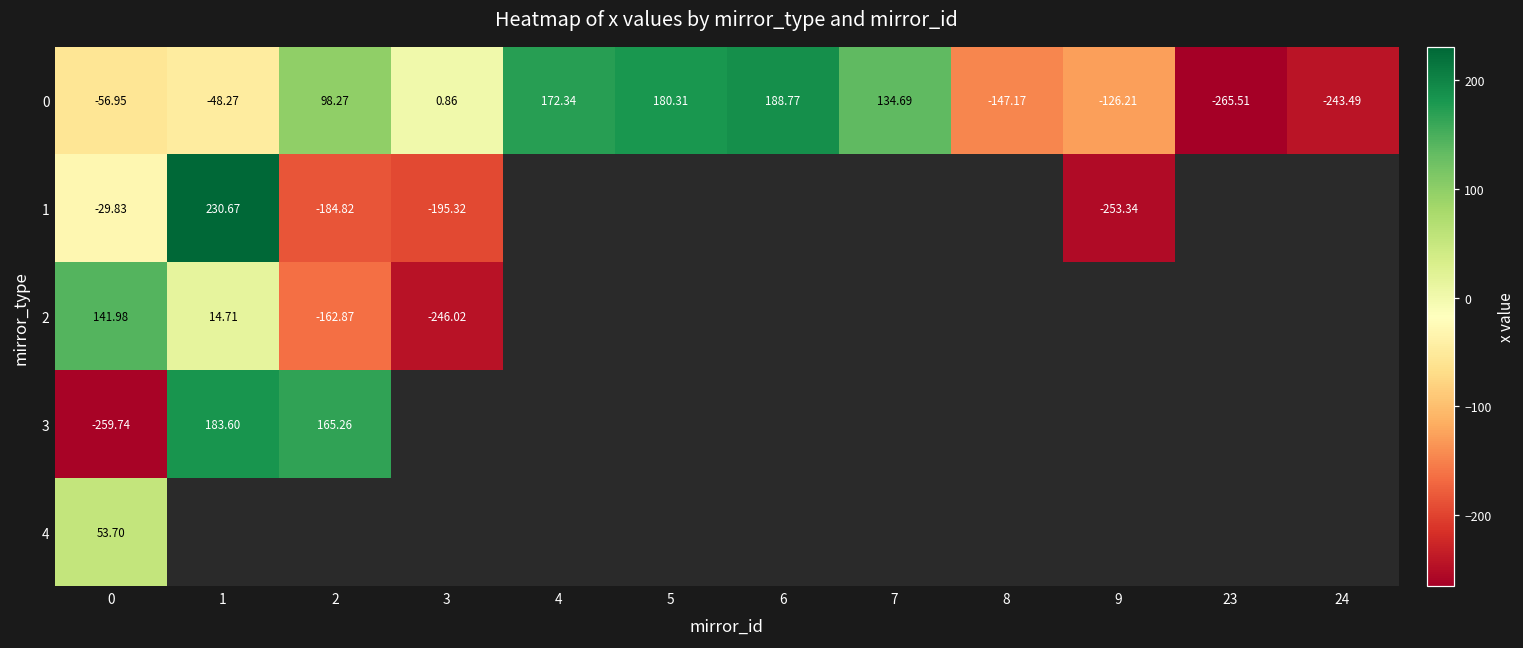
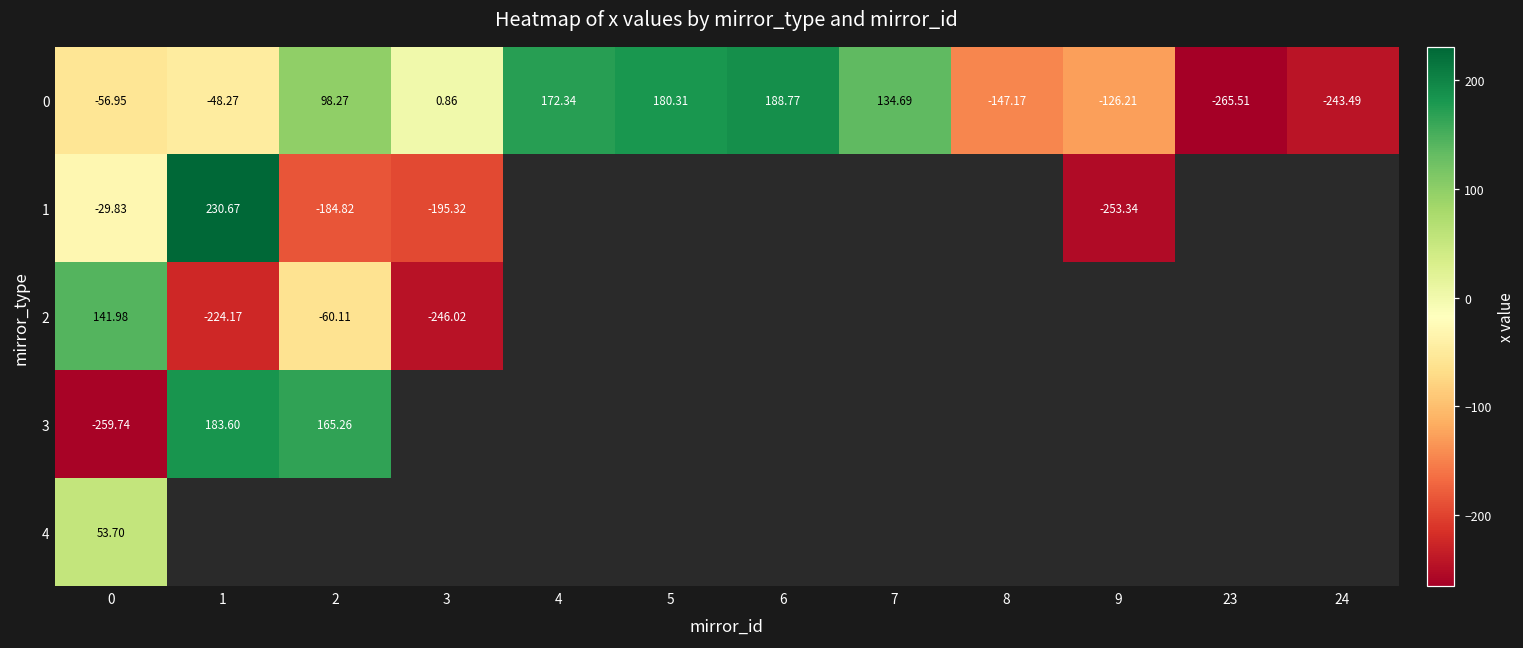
2, 1: 14.71 -> -224.17
2, 2: -162.87 -> -60.11
